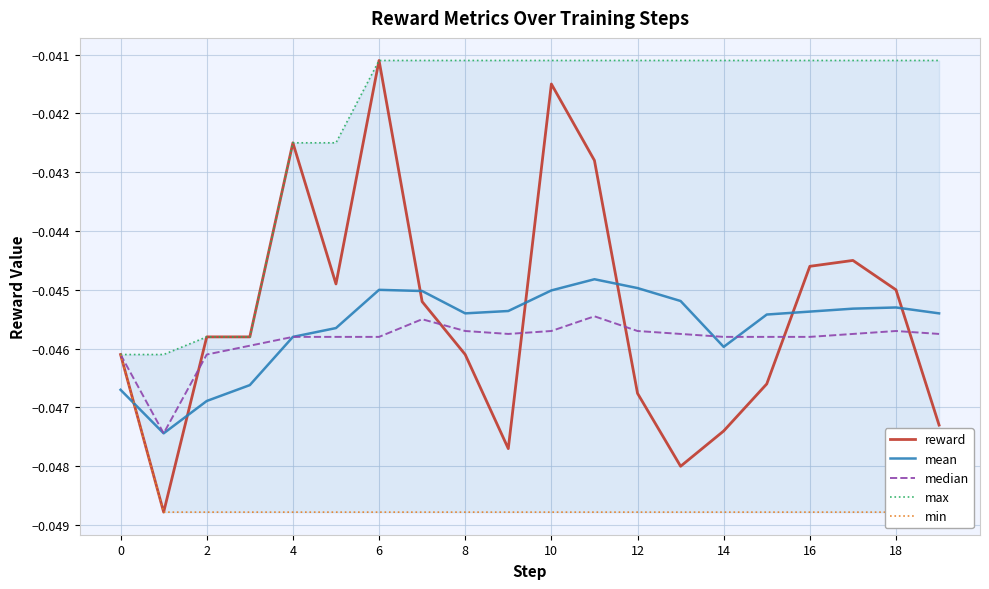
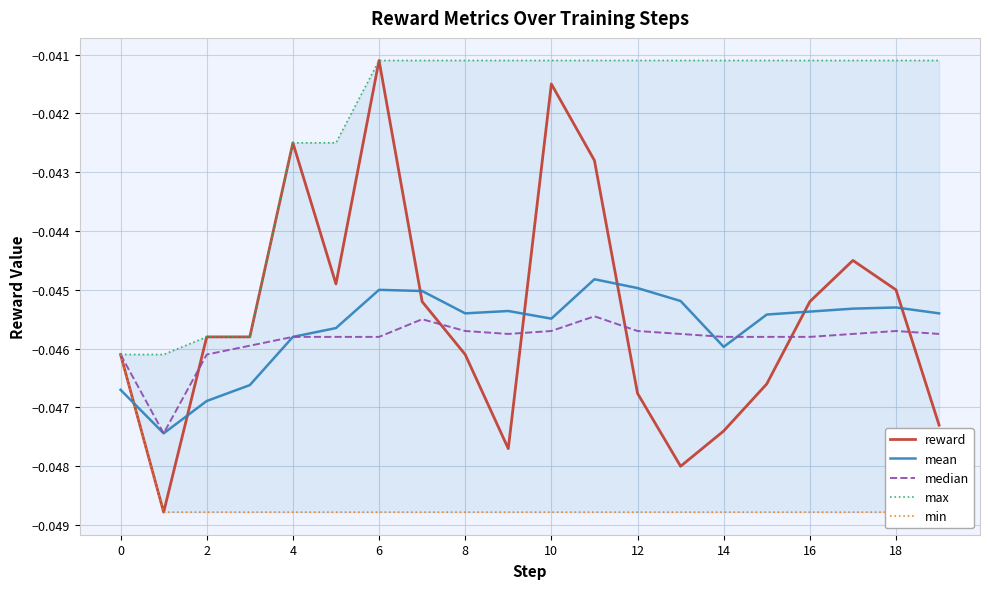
mean, 10: -0.0450 -> -0.0455
reward, 16: -0.0446 -> -0.0452
